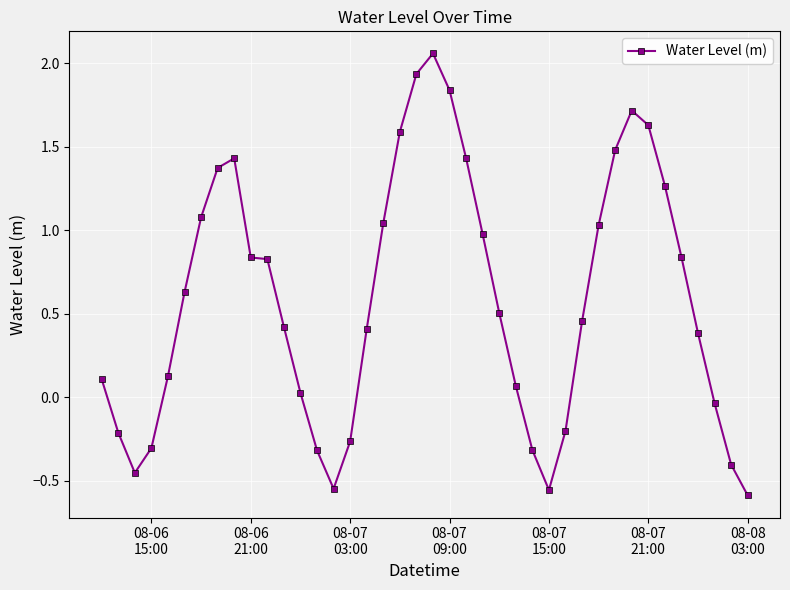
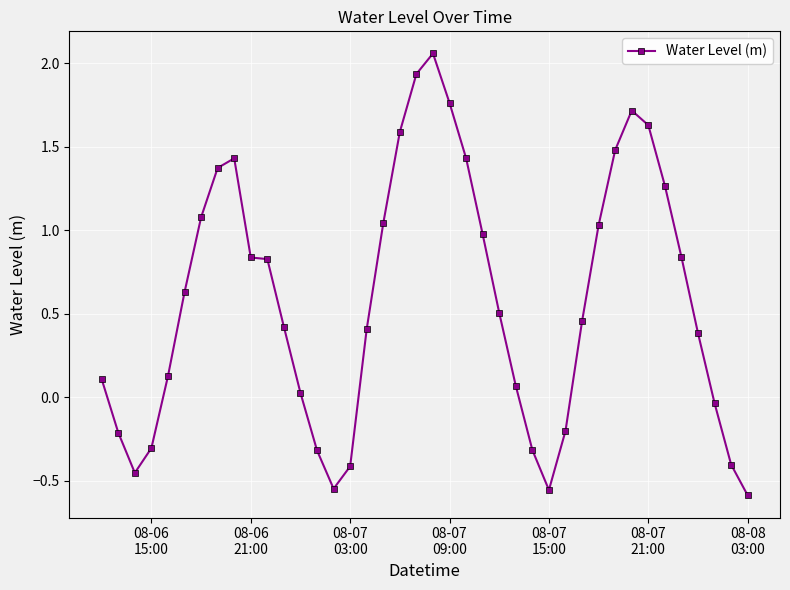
08-07 03:00: -0.26 -> -0.41
08-07 09:00: 1.84 -> 1.76
